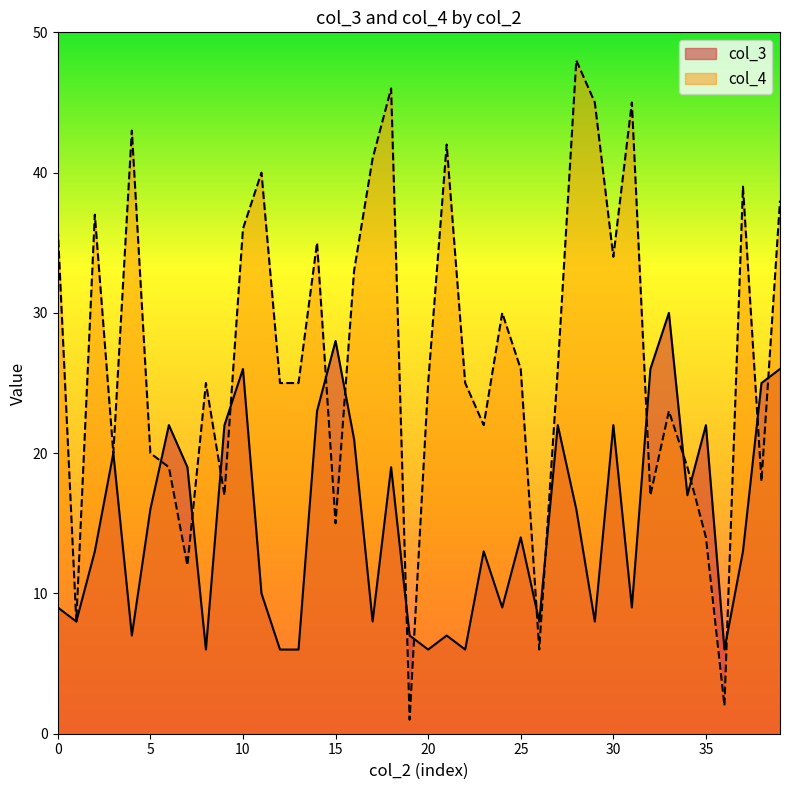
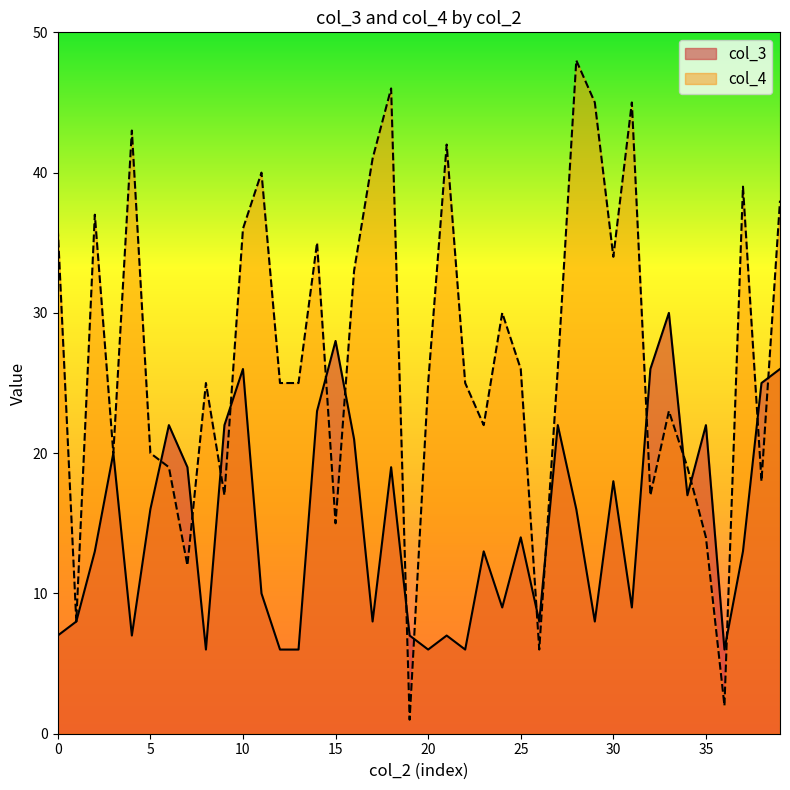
col_3, 0: 9 -> 7
col_3, 30: 22 -> 18
